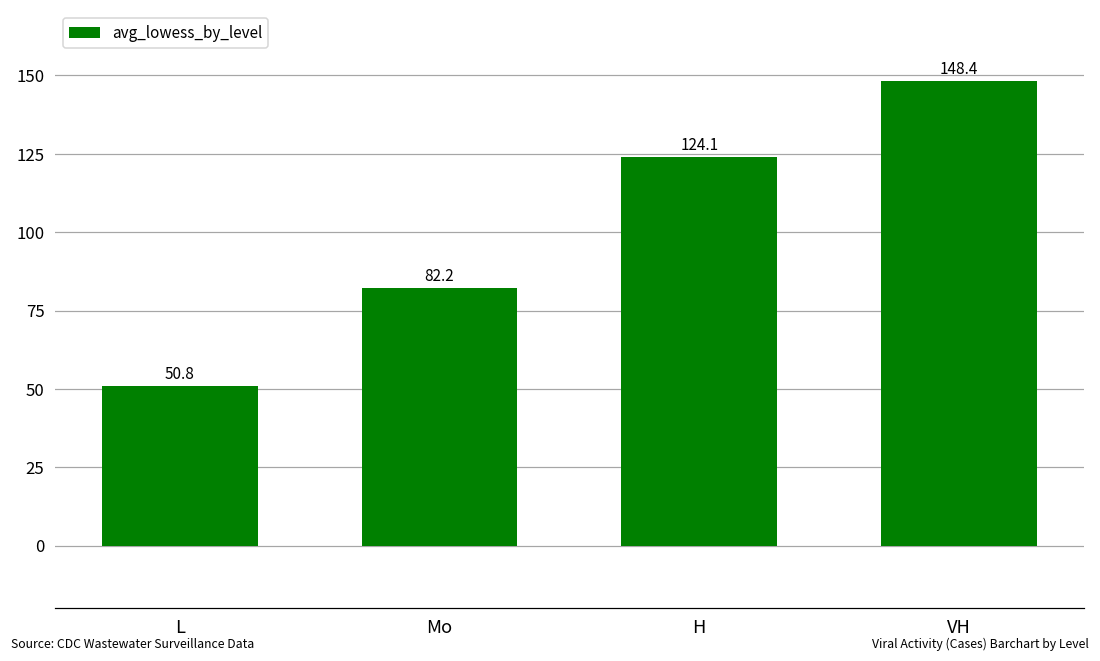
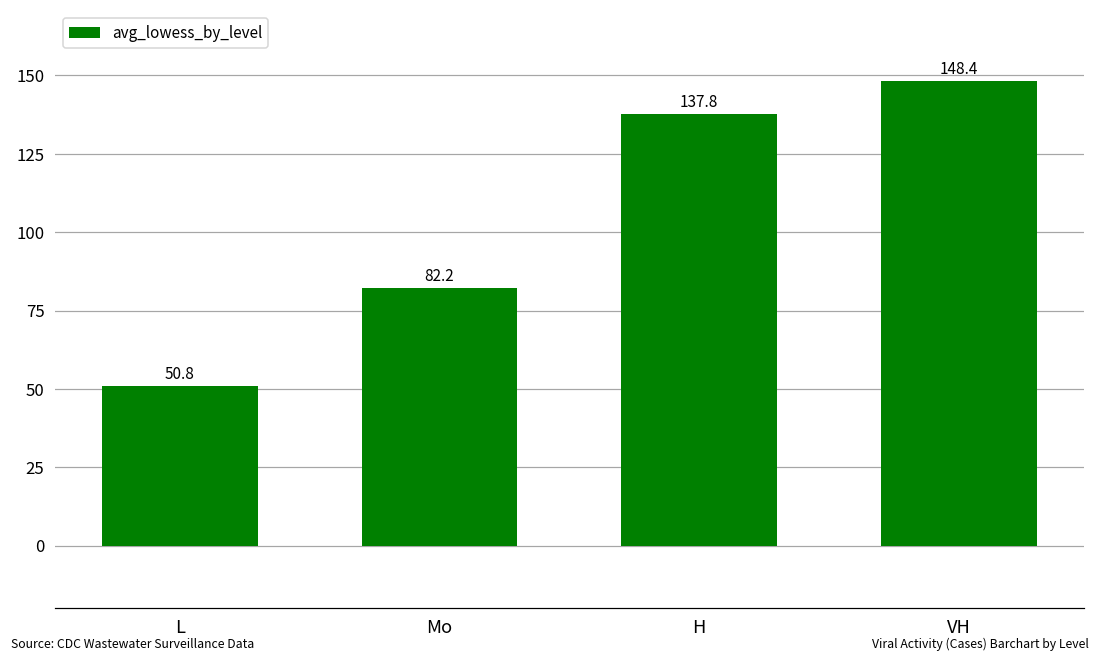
H: 124.1 -> 137.8
